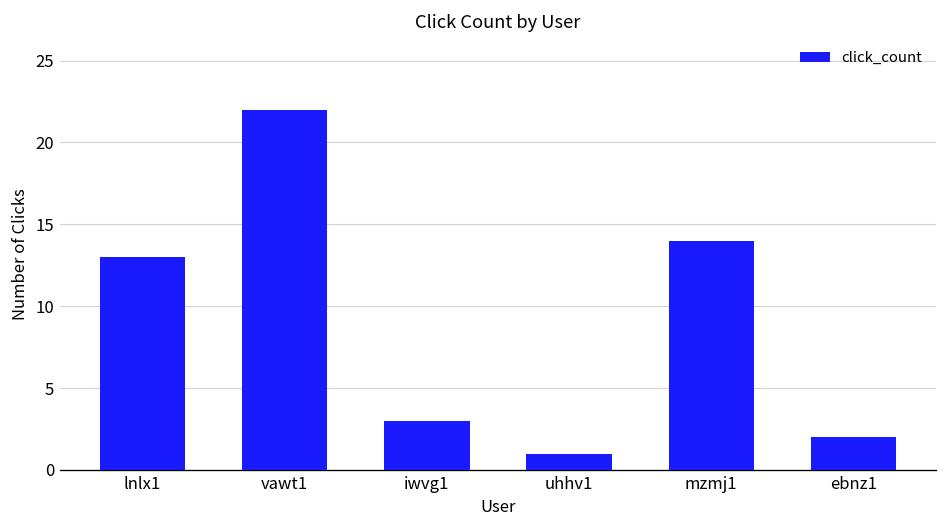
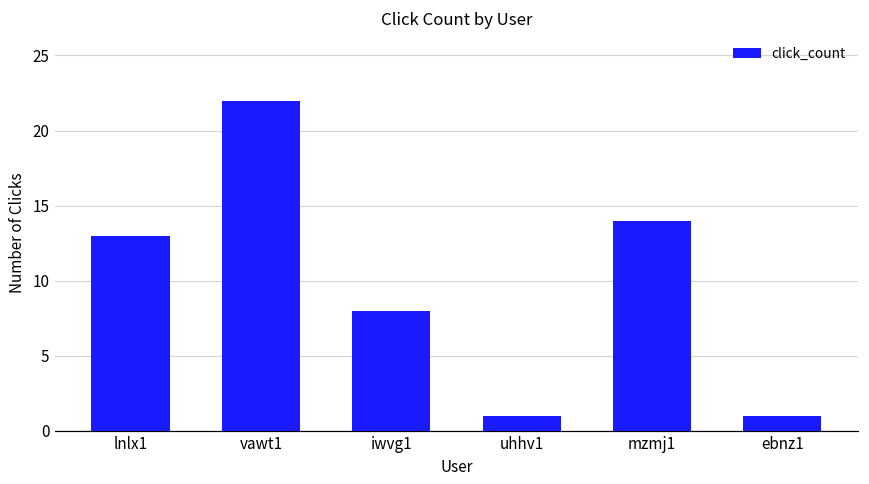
iwvg1: 3 -> 8
ebnz1: 2 -> 1
